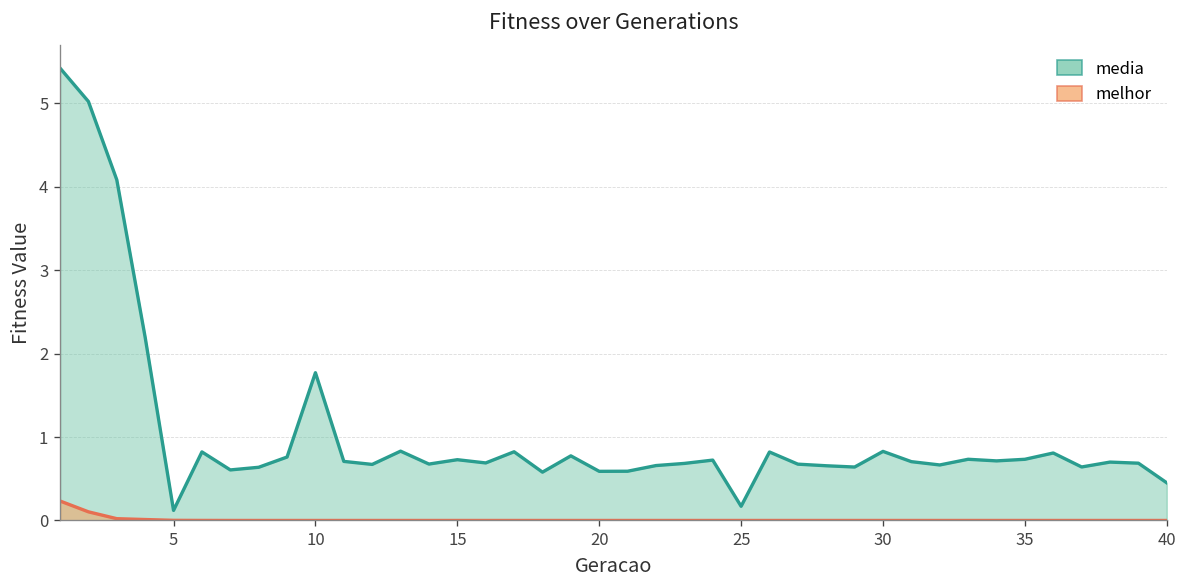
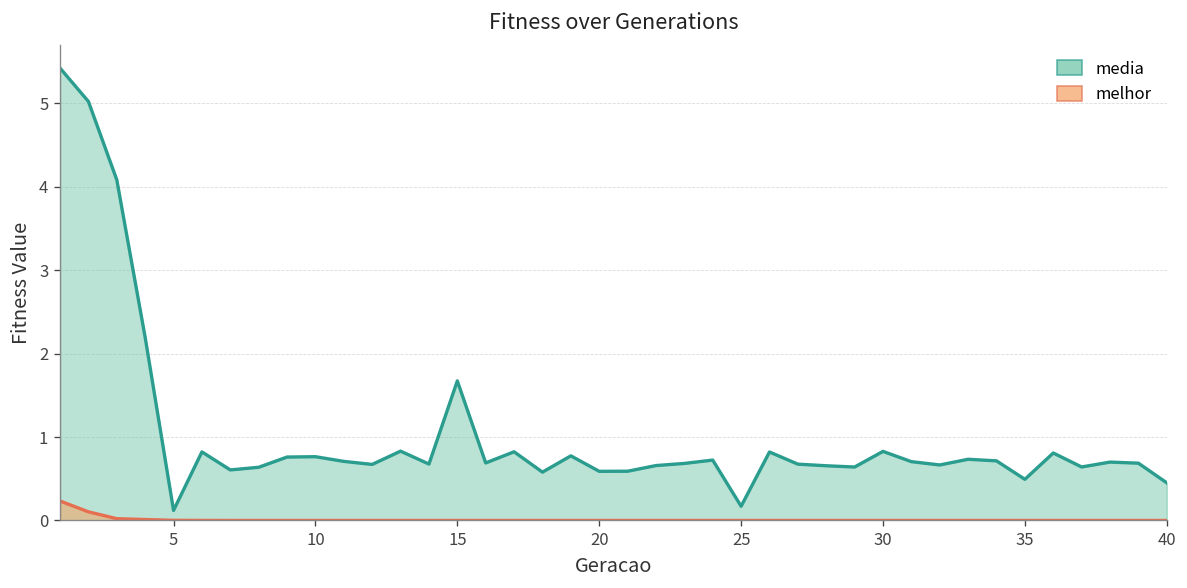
media, 10: 1.8 -> 0.8
media, 15: 0.7 -> 1.7
media, 35: 0.7 -> 0.5
